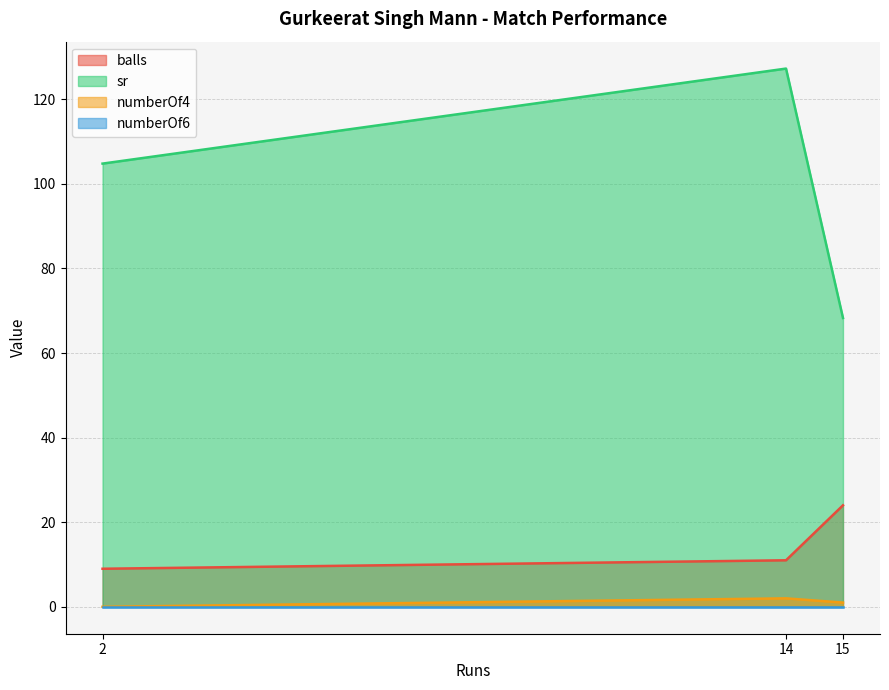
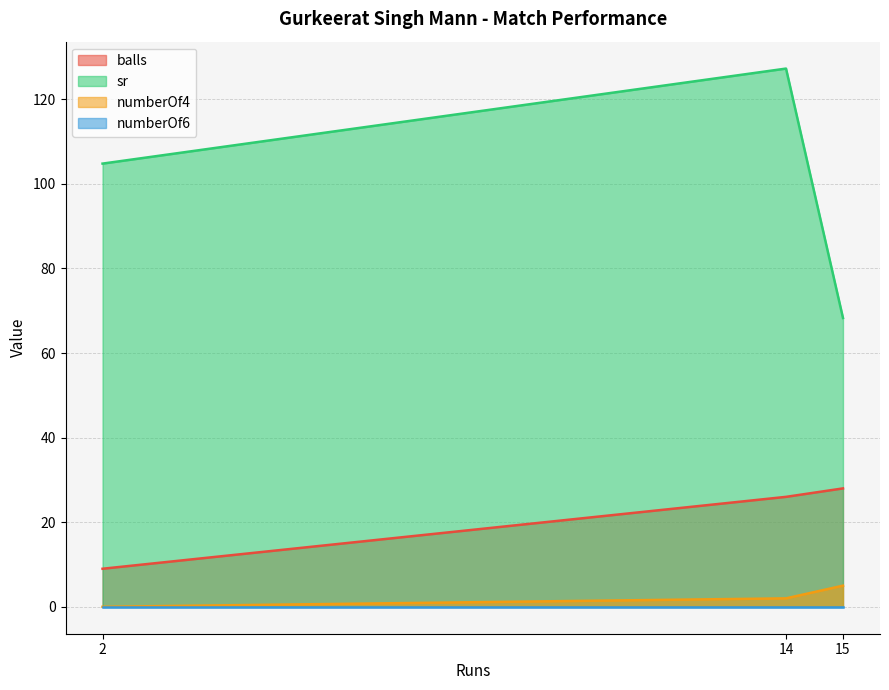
balls, 14: 11 -> 26
balls, 15: 24 -> 28
numberOf4, 15: 1 -> 5
